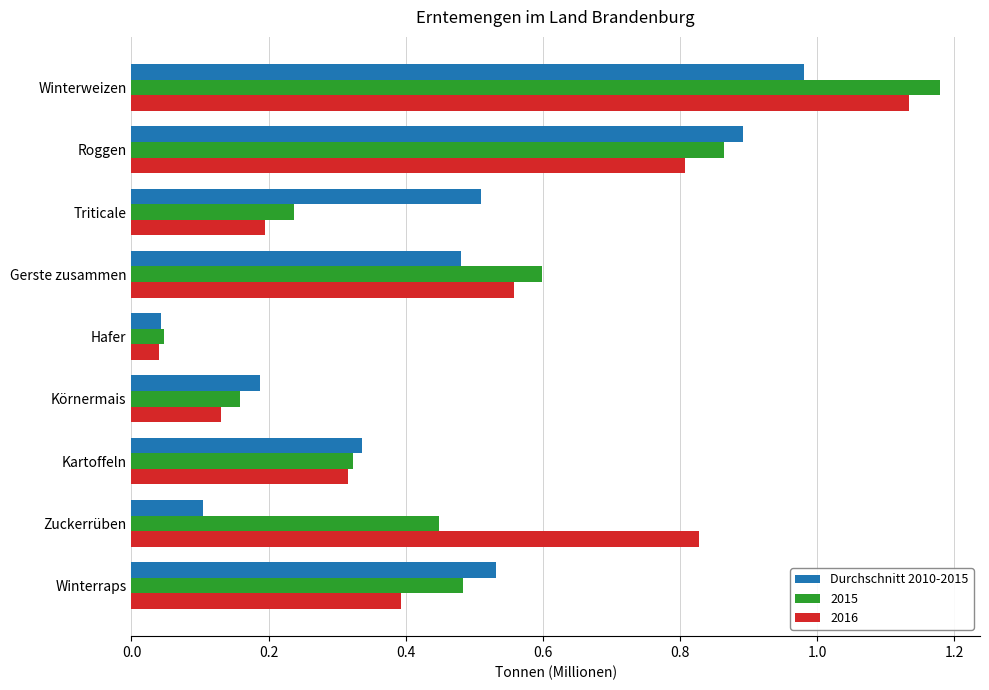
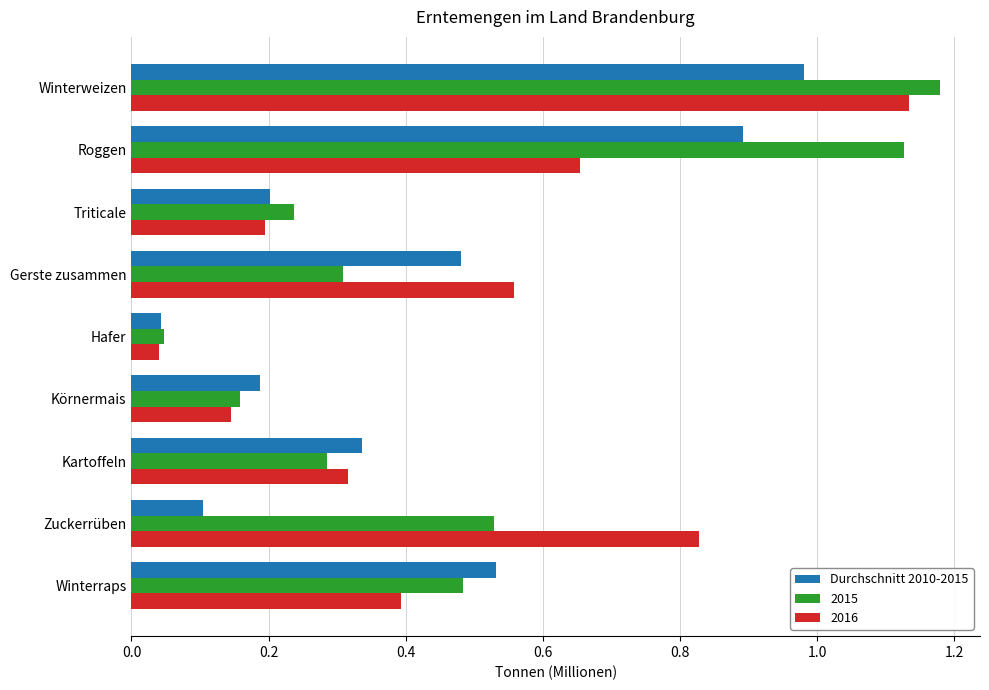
2015, Roggen: 0.86 -> 1.13
2016, Roggen: 0.81 -> 0.65
Durchschnitt 2010-2015, Triticale: 0.51 -> 0.20
2015, Gerste zusammen: 0.60 -> 0.31
2016, Körnermais: 0.13 -> 0.15
2015, Kartoffeln: 0.32 -> 0.29
2015, Zuckerrüben: 0.45 -> 0.53
